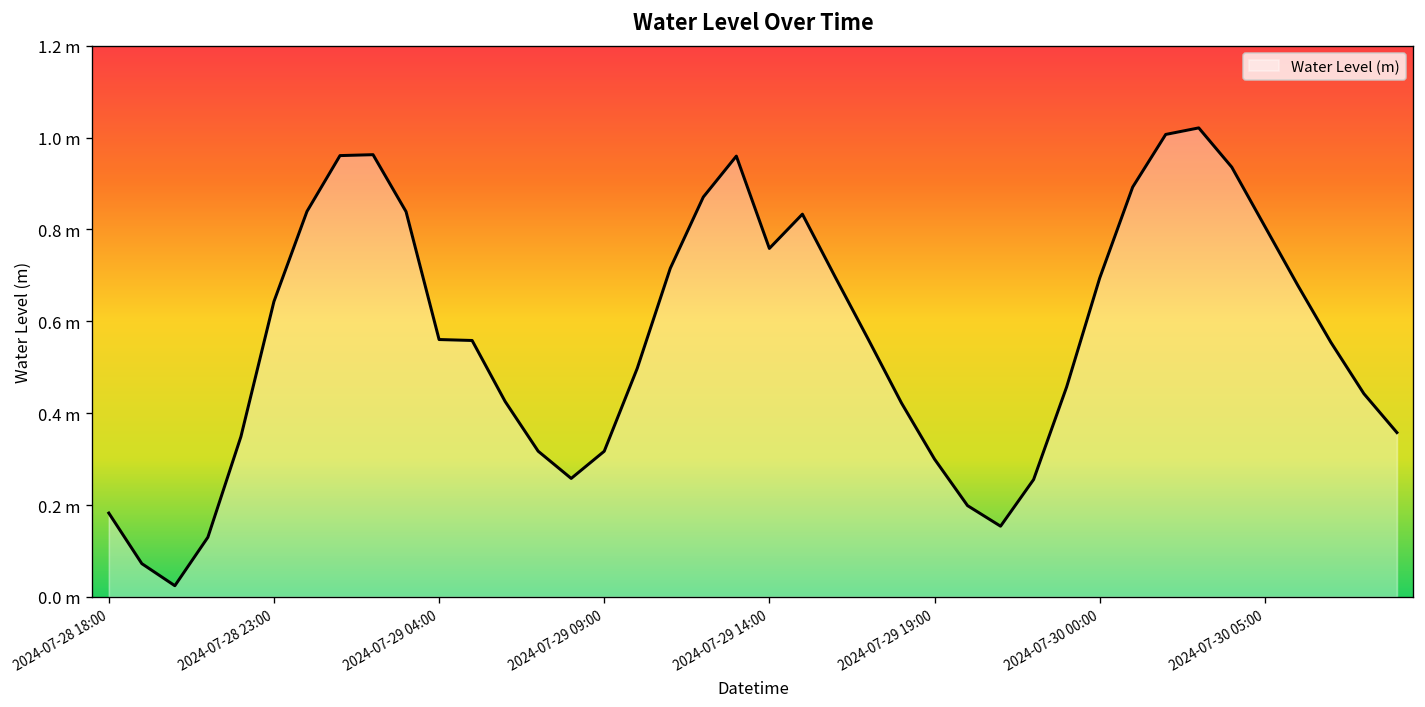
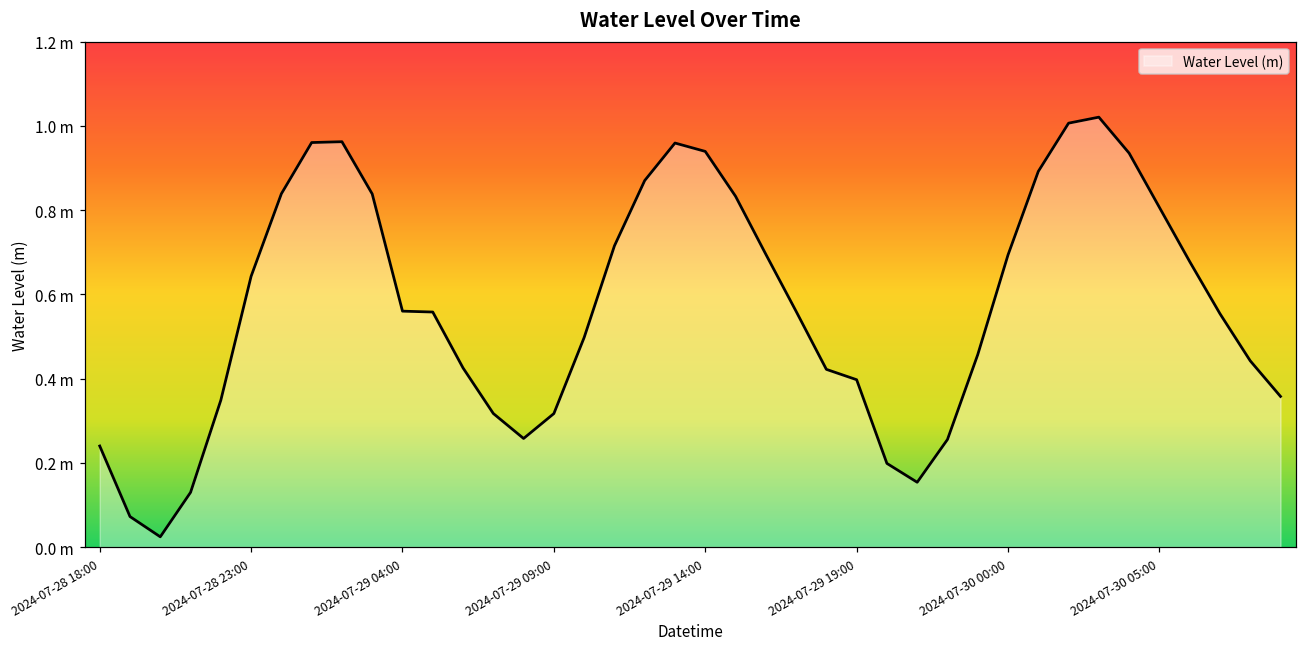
2024-07-28 18:00: 0.18 m -> 0.24 m
2024-07-29 14:00: 0.76 m -> 0.94 m
2024-07-29 19:00: 0.30 m -> 0.40 m
